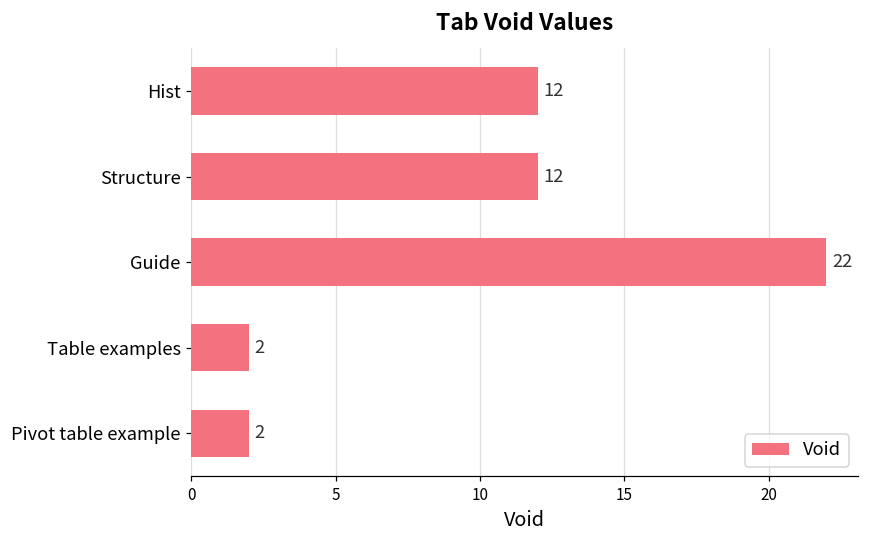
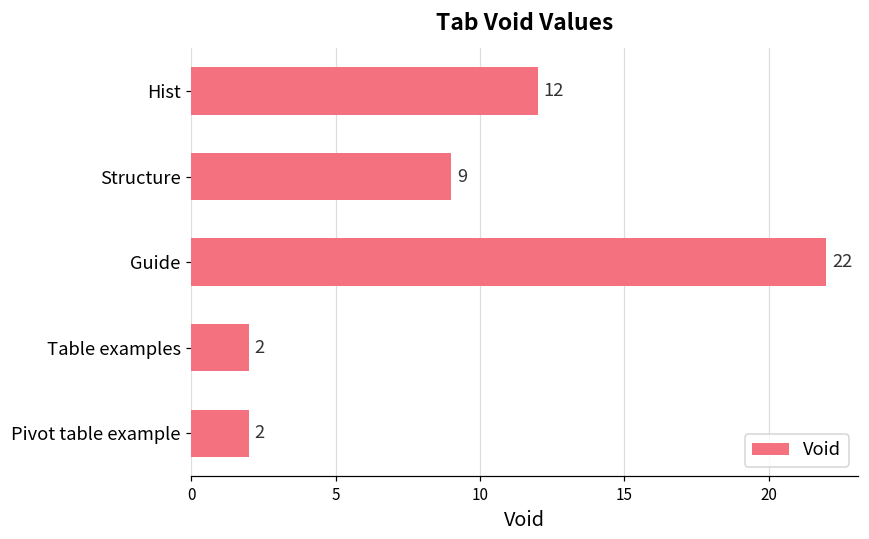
Structure: 12 -> 9
